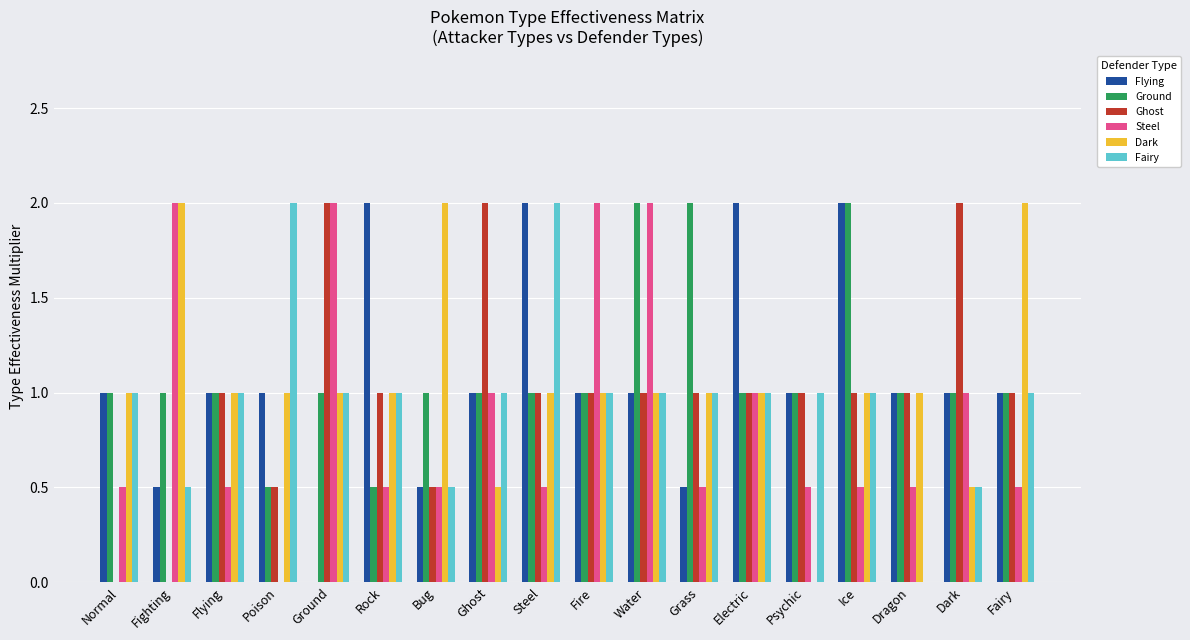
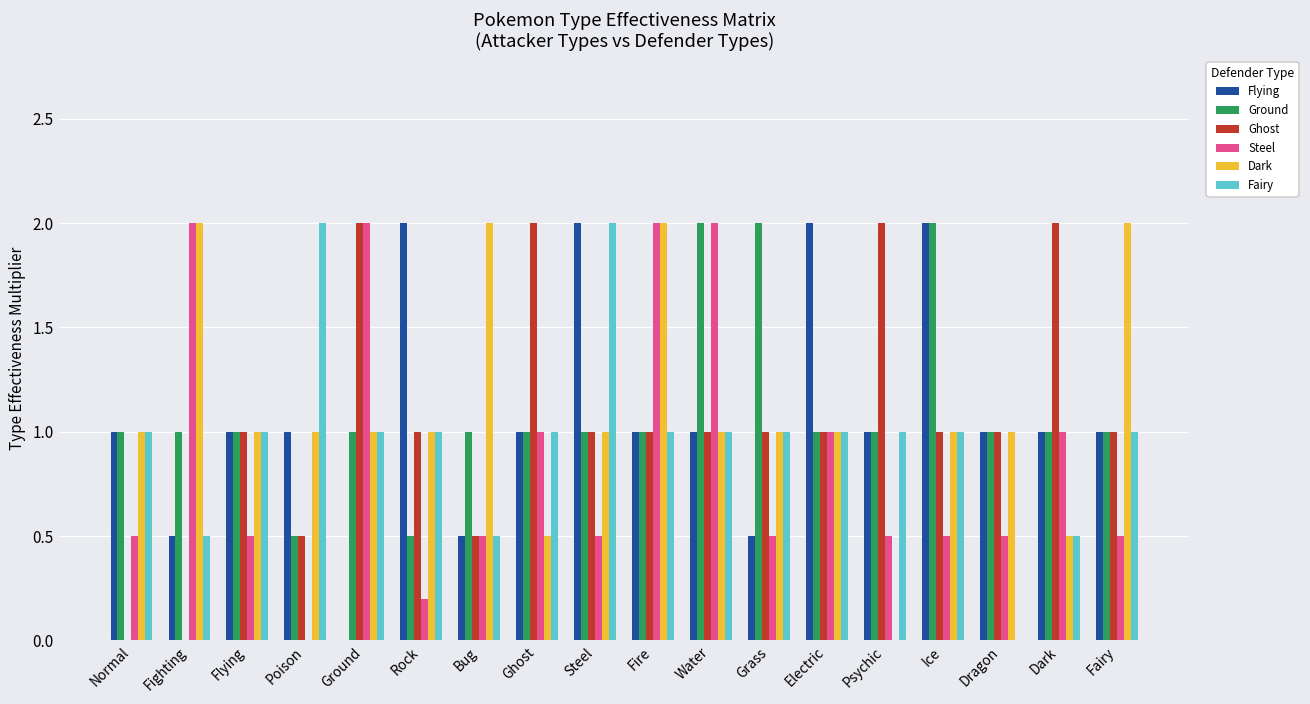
Steel, Rock: 0.5 -> 0.2
Dark, Fire: 1 -> 2
Ghost, Psychic: 1 -> 2
